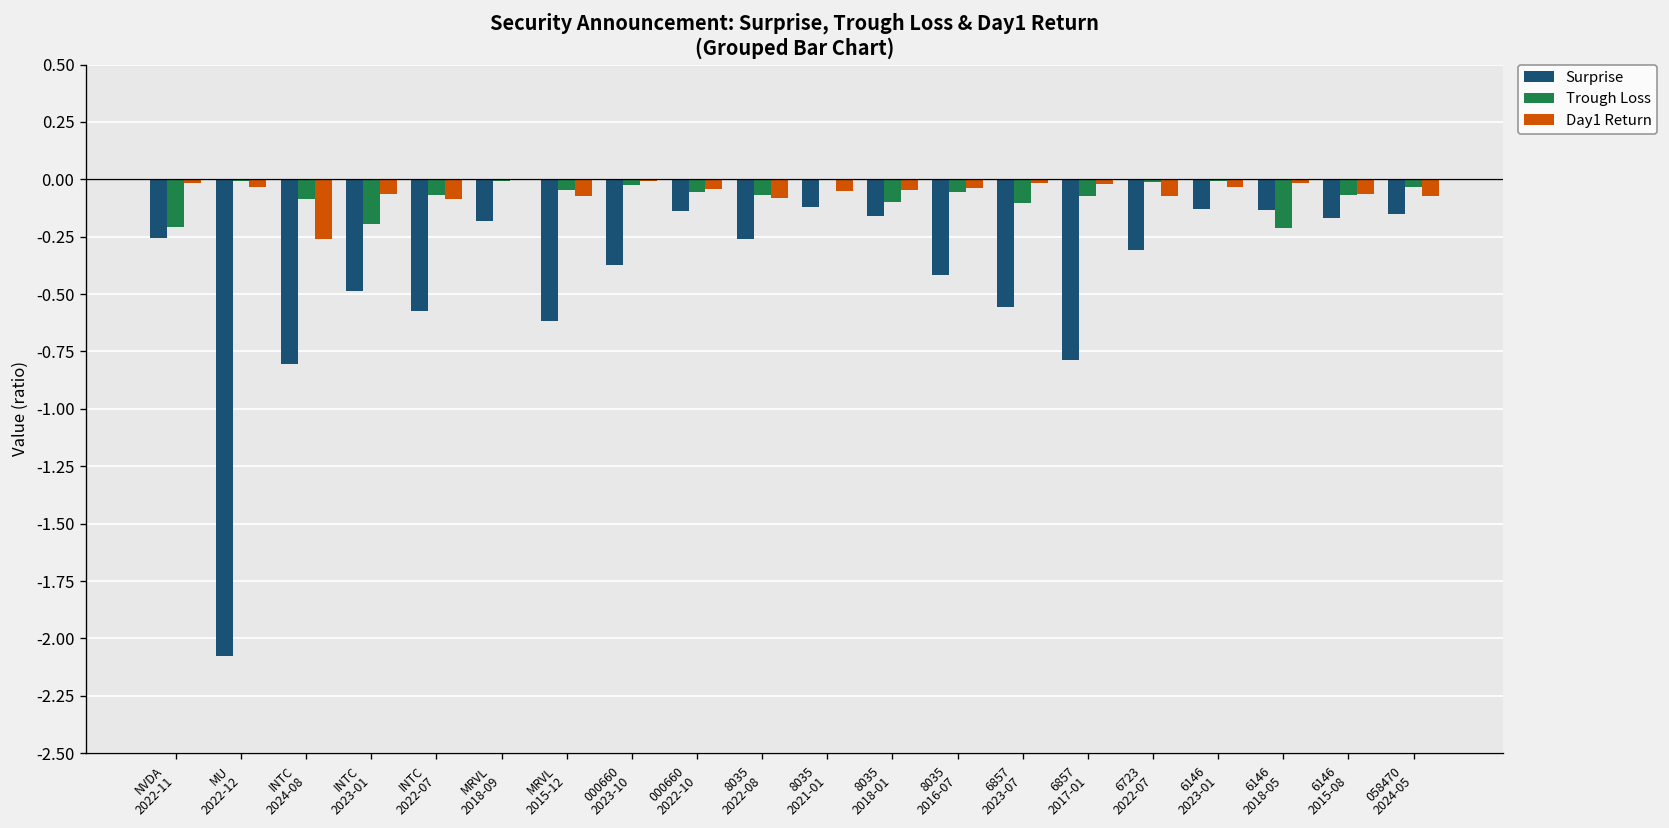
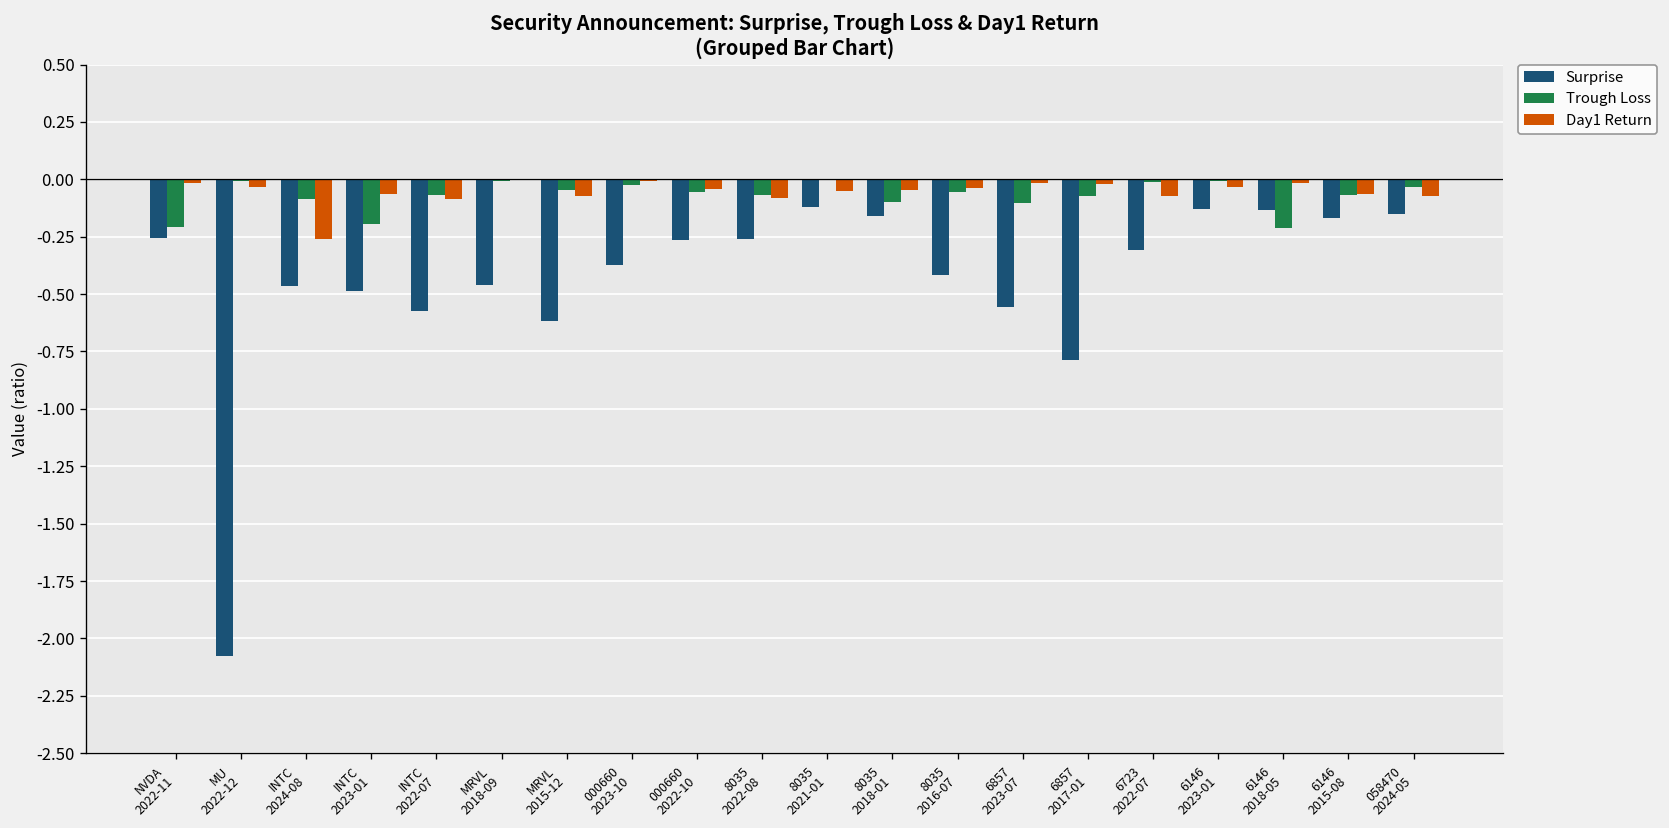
Surprise, INTC 2024-08: -0.80 -> -0.47
Surprise, MRVL 2018-09: -0.18 -> -0.46
Surprise, 000660 2022-10: -0.14 -> -0.27
